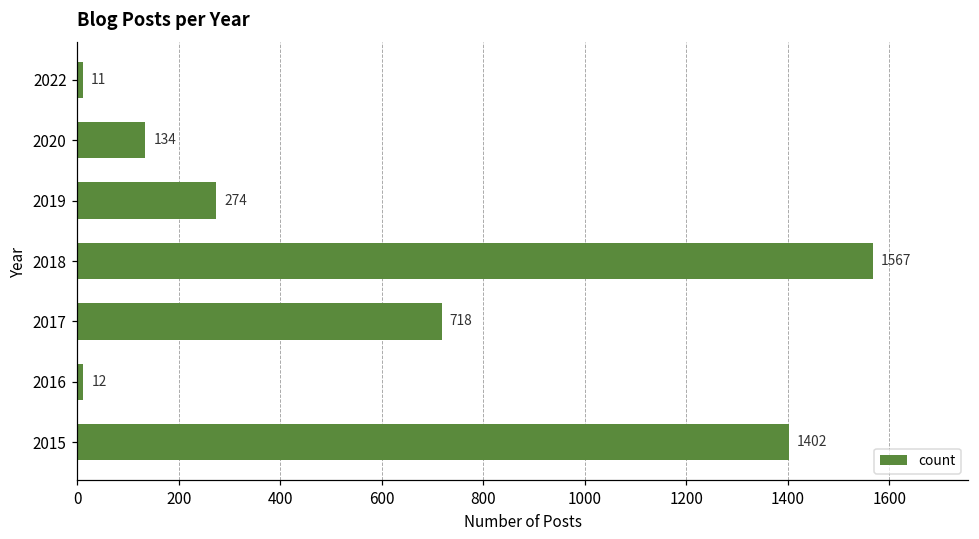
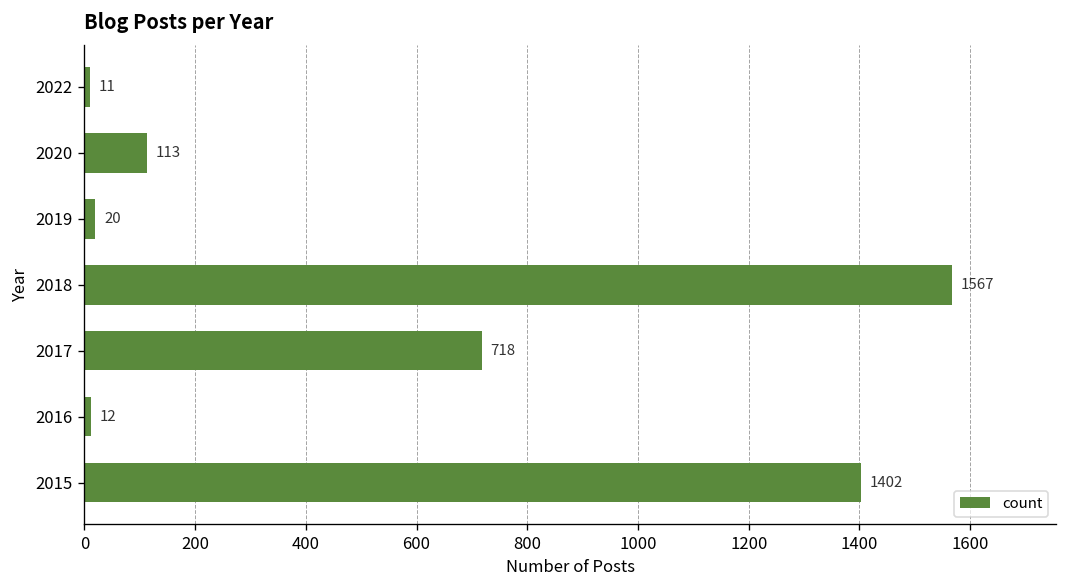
2020: 134 -> 113
2019: 274 -> 20
